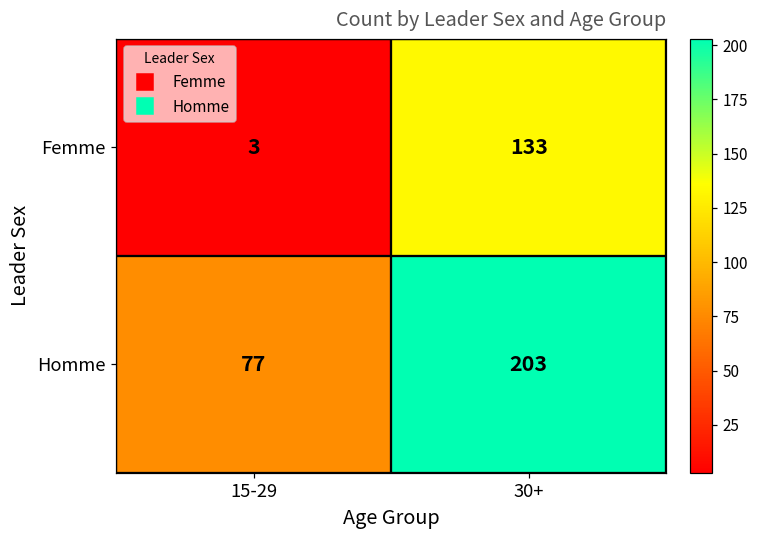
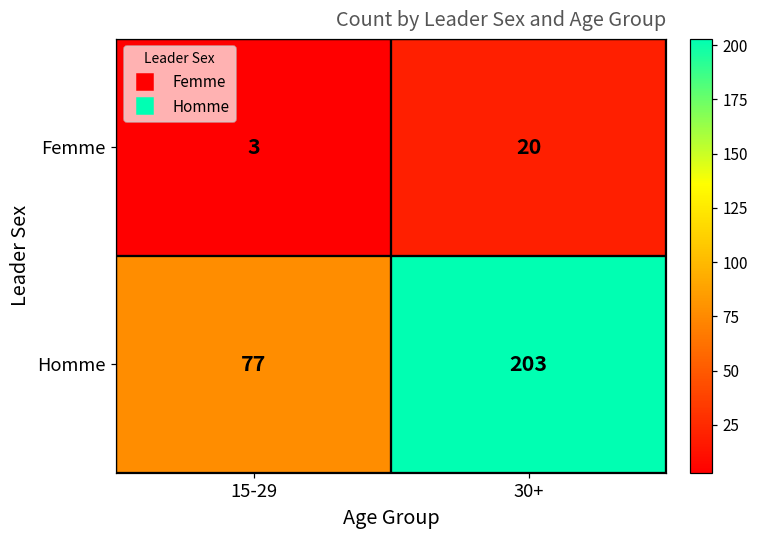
Femme, 30+: 133 -> 20
